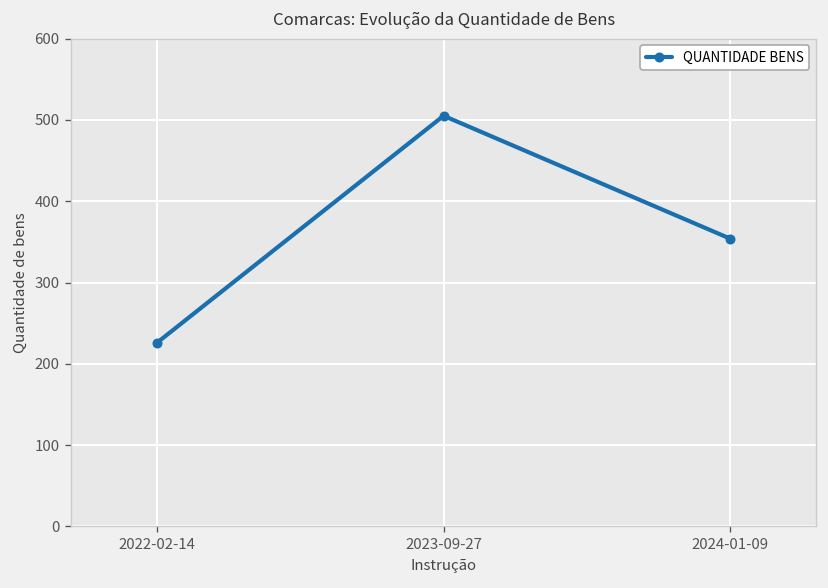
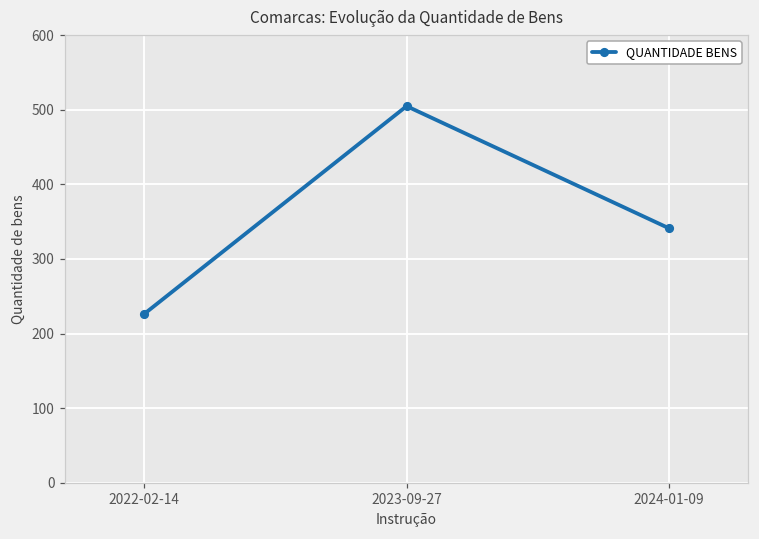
2024-01-09: 350 -> 340
